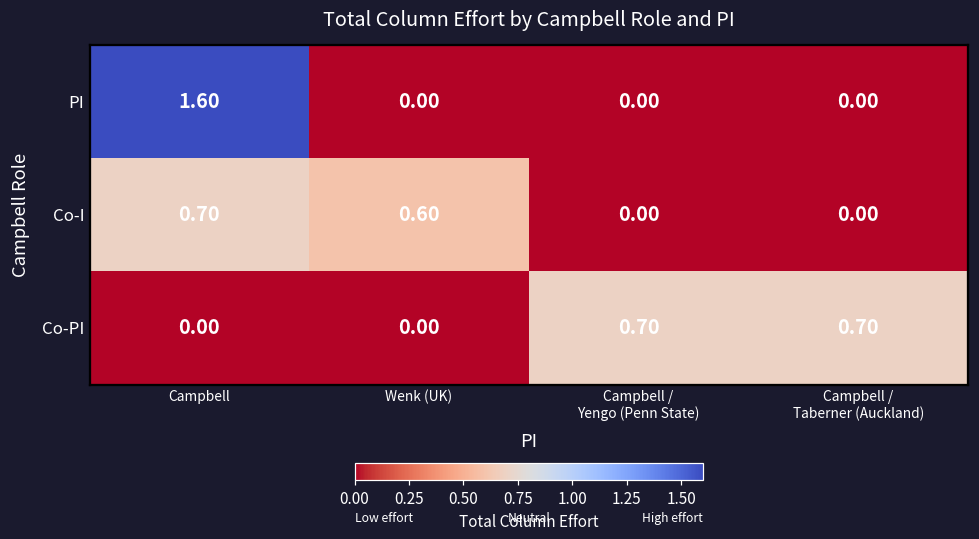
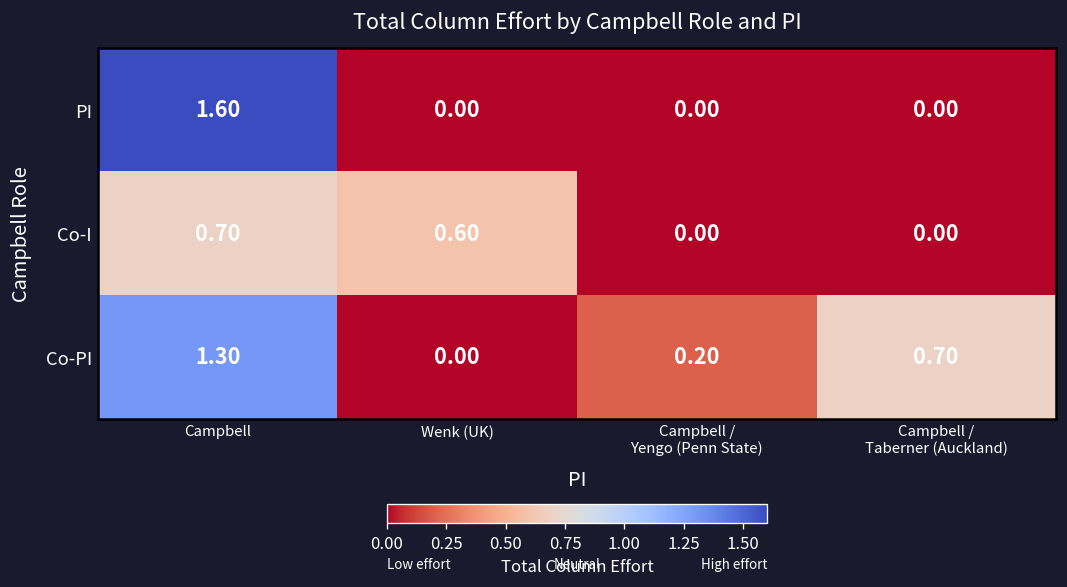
Co-PI, Campbell: 0.00 -> 1.30
Co-PI, Campbell / Yengo (Penn State): 0.70 -> 0.20
